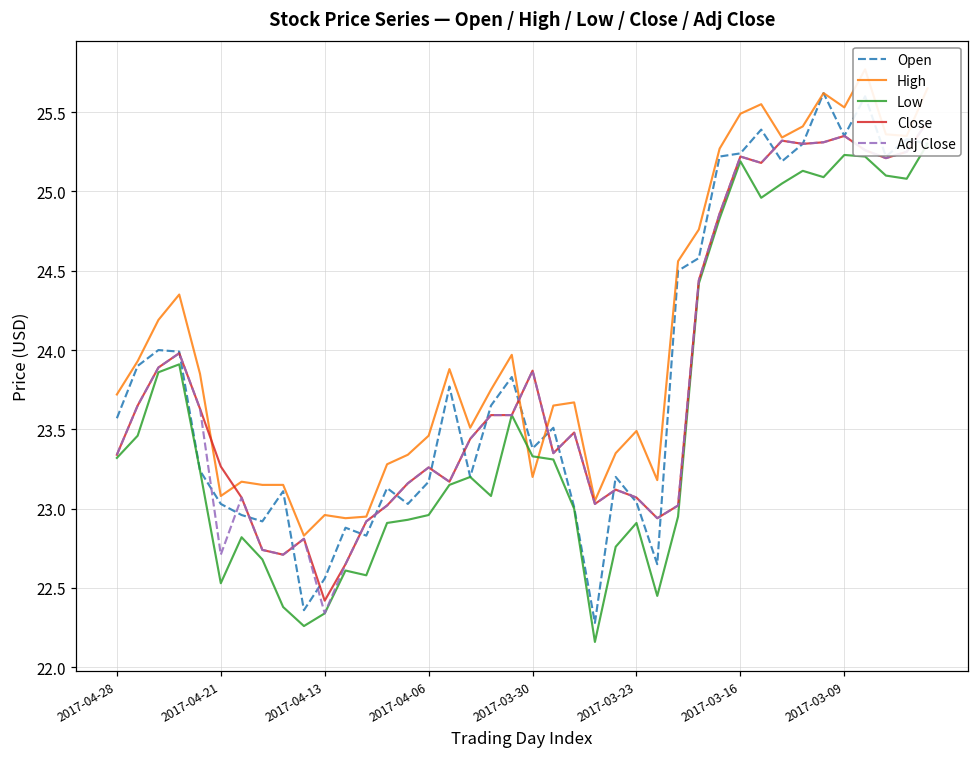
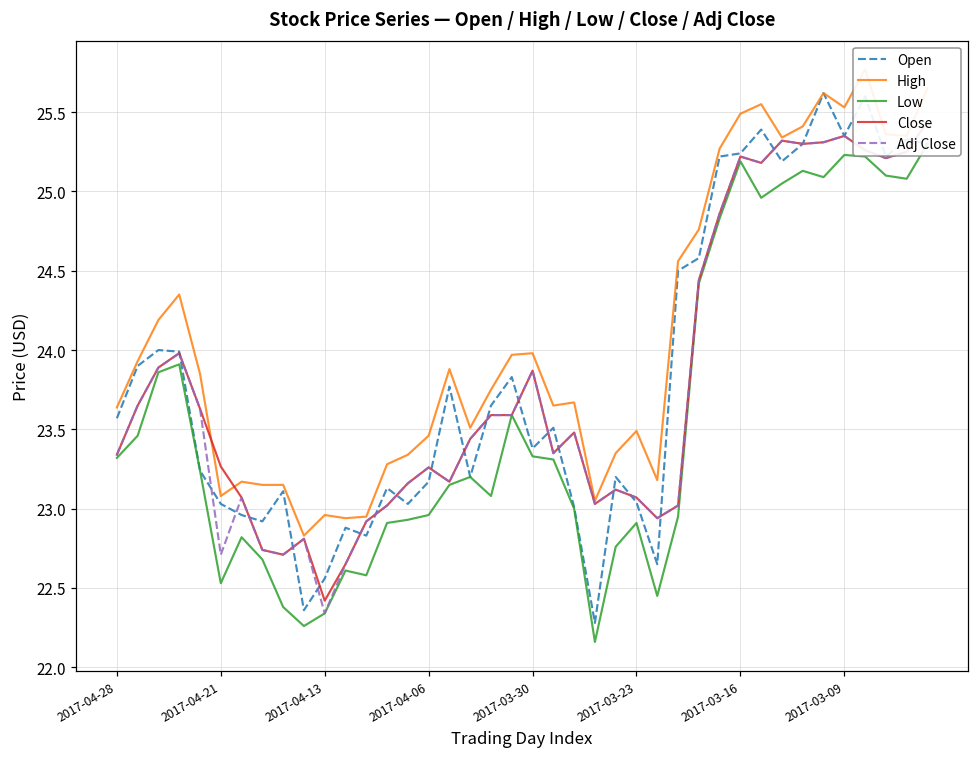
High, 2017-04-28: 23.72 -> 23.64
High, 2017-03-30: 23.20 -> 23.98
